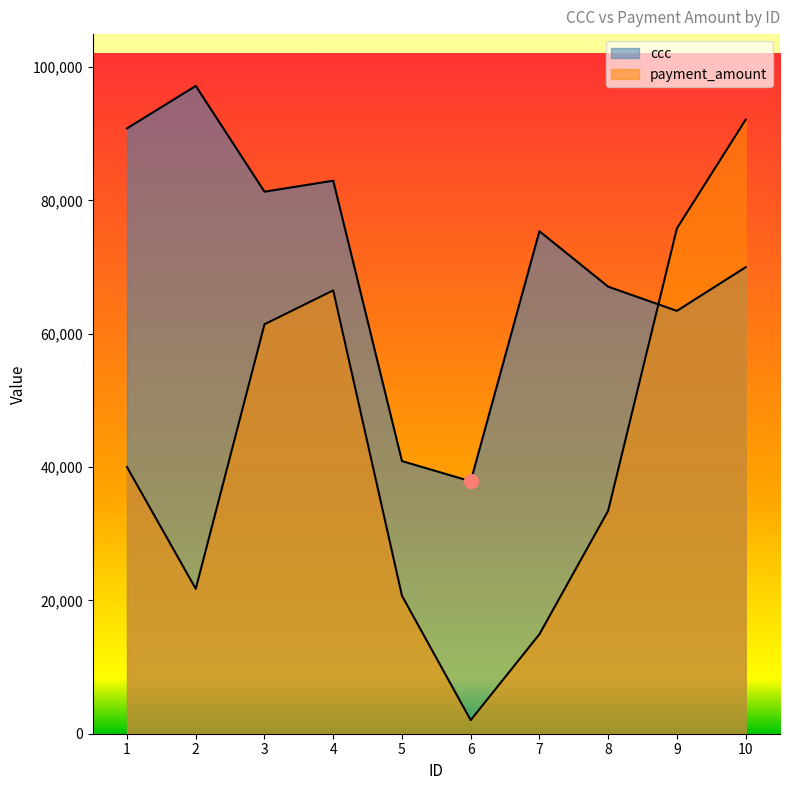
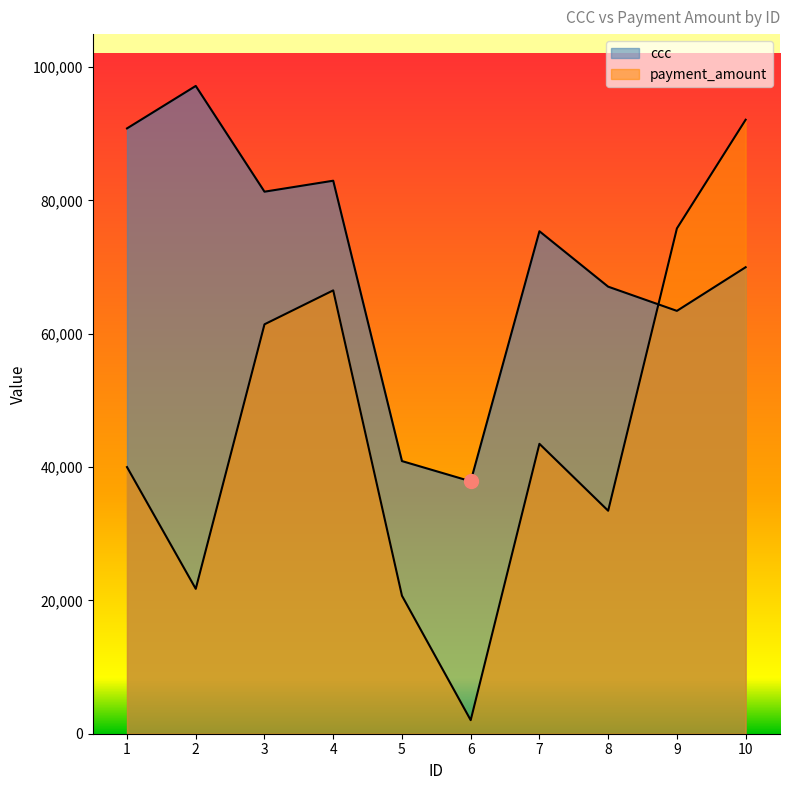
payment_amount, 7: 15,000 -> 43,000
